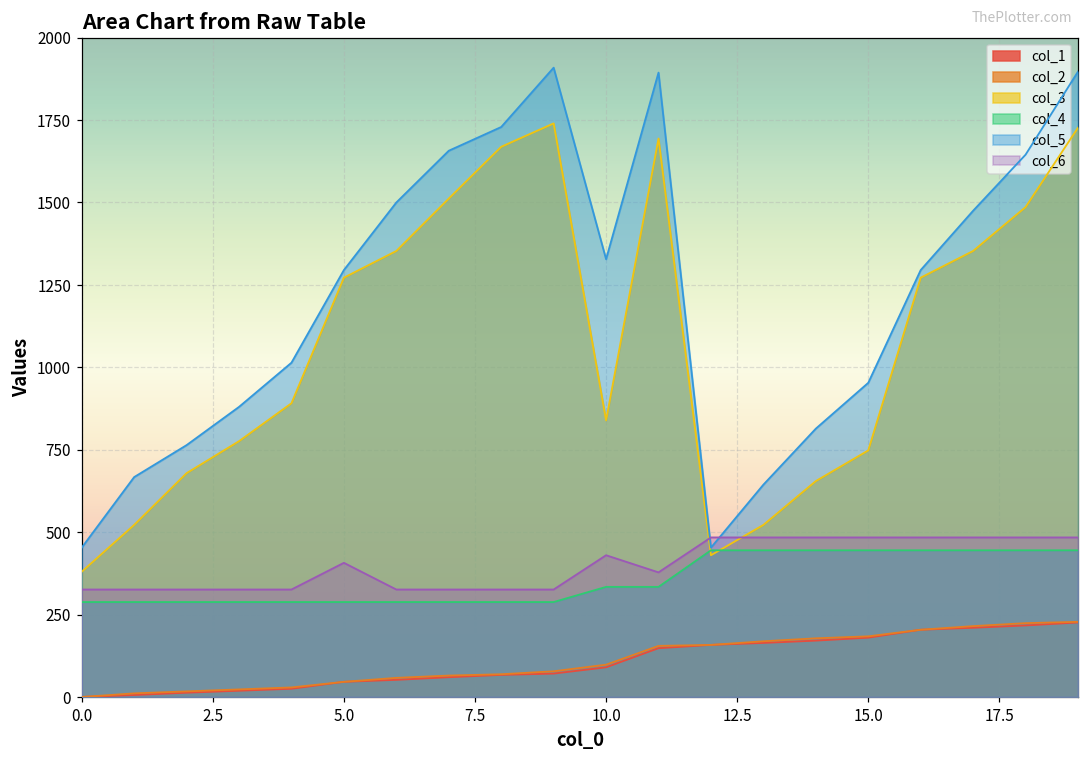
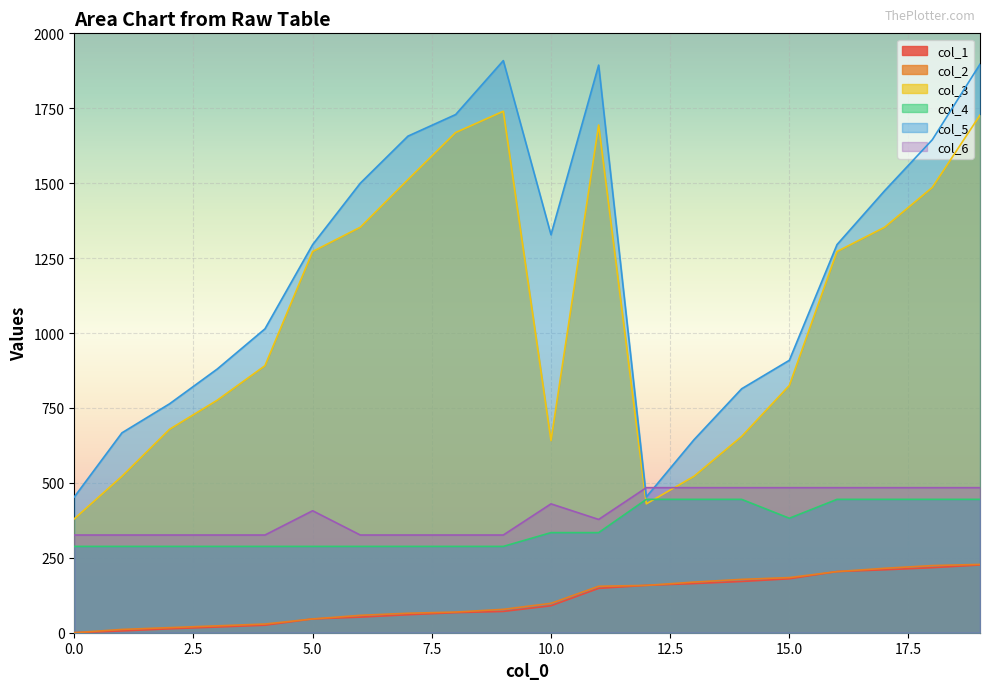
col_3, 10.0: 840 -> 640
col_3, 15.0: 750 -> 830
col_4, 15.0: 450 -> 380
col_5, 15.0: 950 -> 910
